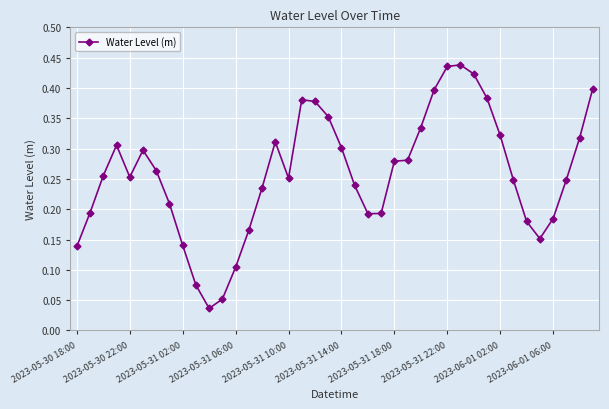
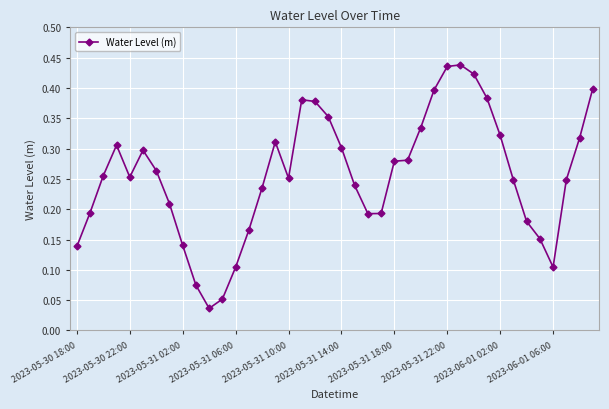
2023-06-01 06:00: 0.18 -> 0.10
